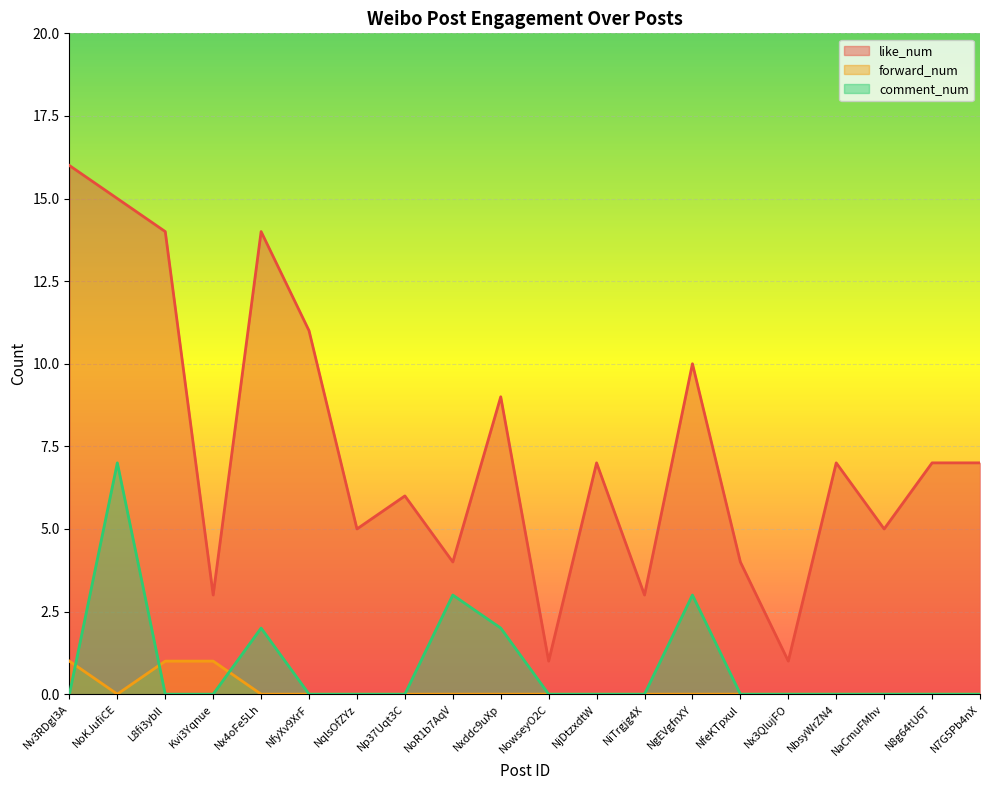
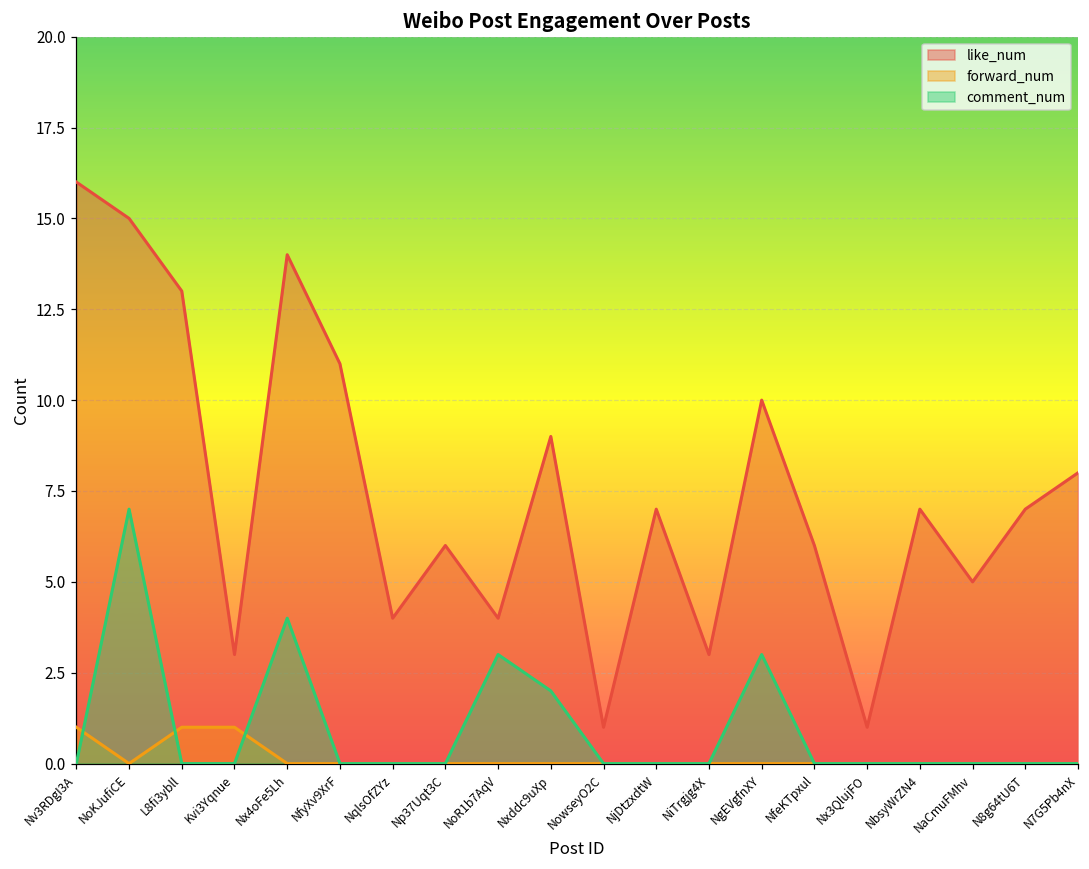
like_num, L8fi3ybll: 14 -> 13
comment_num, Nx4oFe5Lh: 2 -> 4
like_num, NqlsOfZYz: 5 -> 4
like_num, NfeKTpxul: 4 -> 6
like_num, N7G5Pb4nX: 7 -> 8
